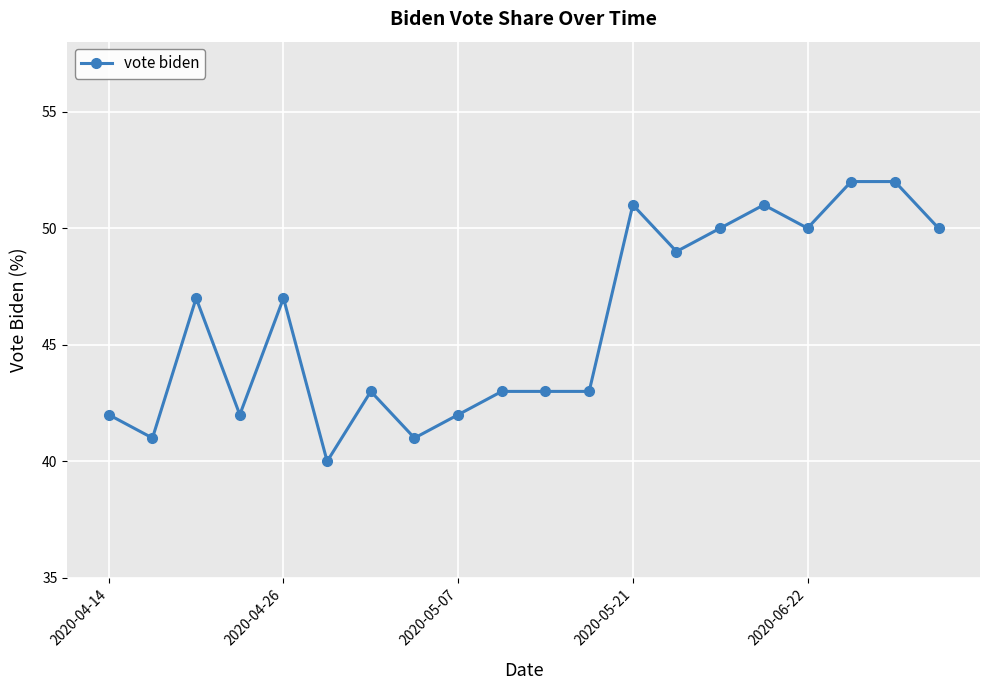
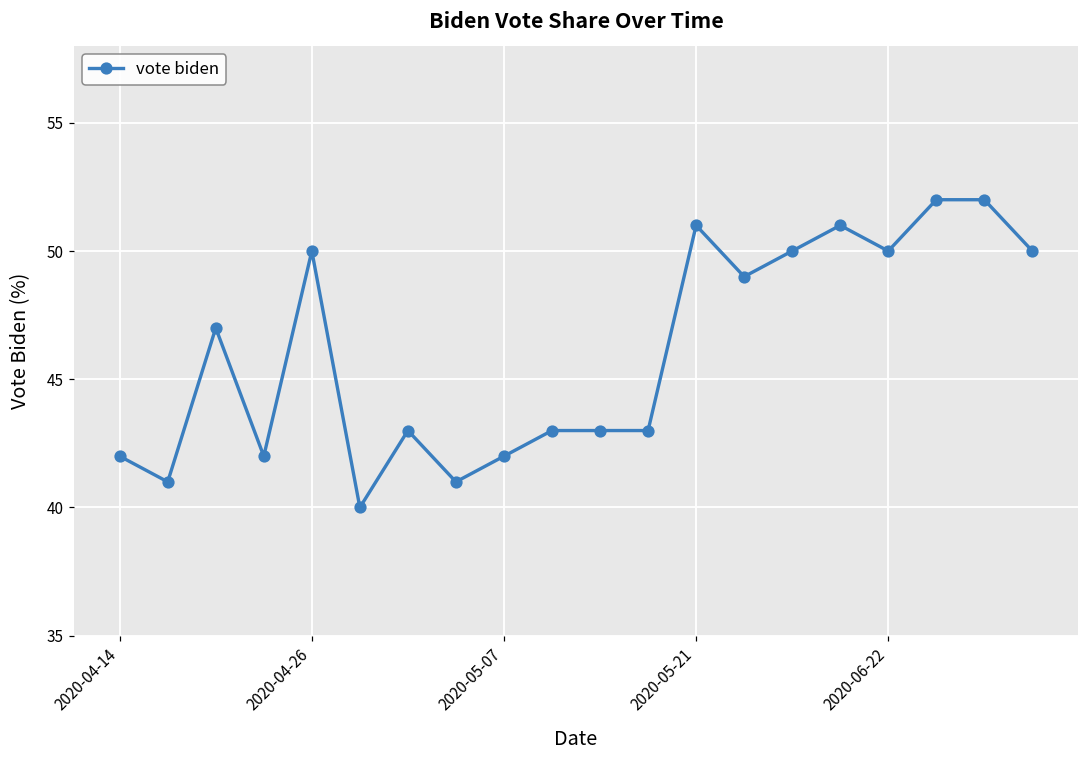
2020-04-26: 47 -> 50
